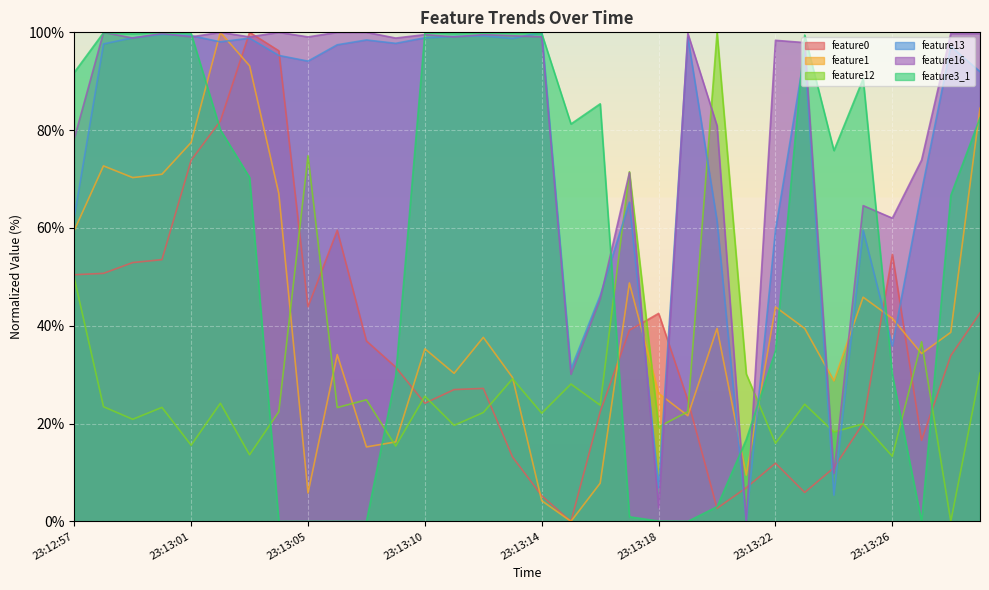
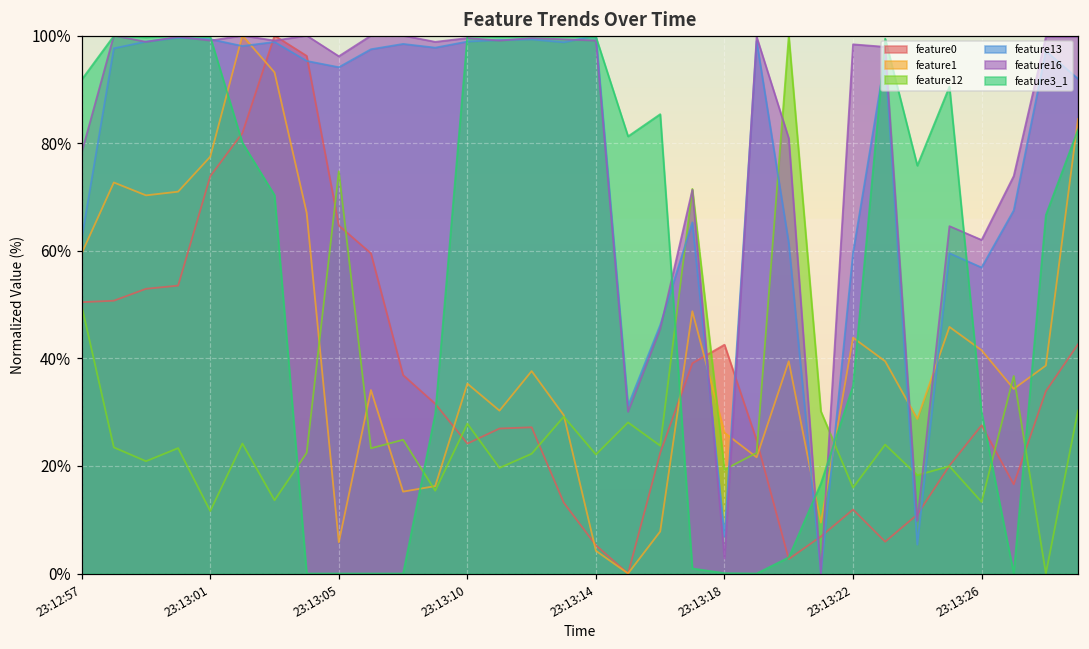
feature12, 23:13:01: 16% -> 12%
feature0, 23:13:05: 44% -> 65%
feature16, 23:13:05: 99% -> 96%
feature12, 23:13:10: 26% -> 28%
feature0, 23:13:26: 55% -> 28%
feature13, 23:13:26: 36% -> 57%
